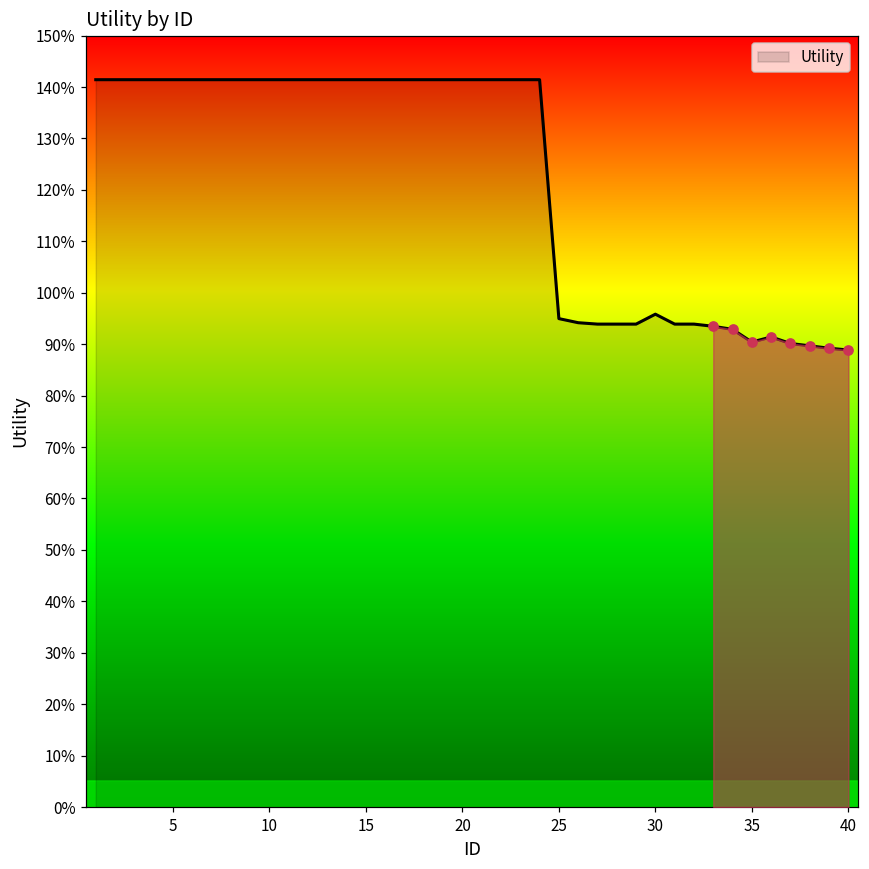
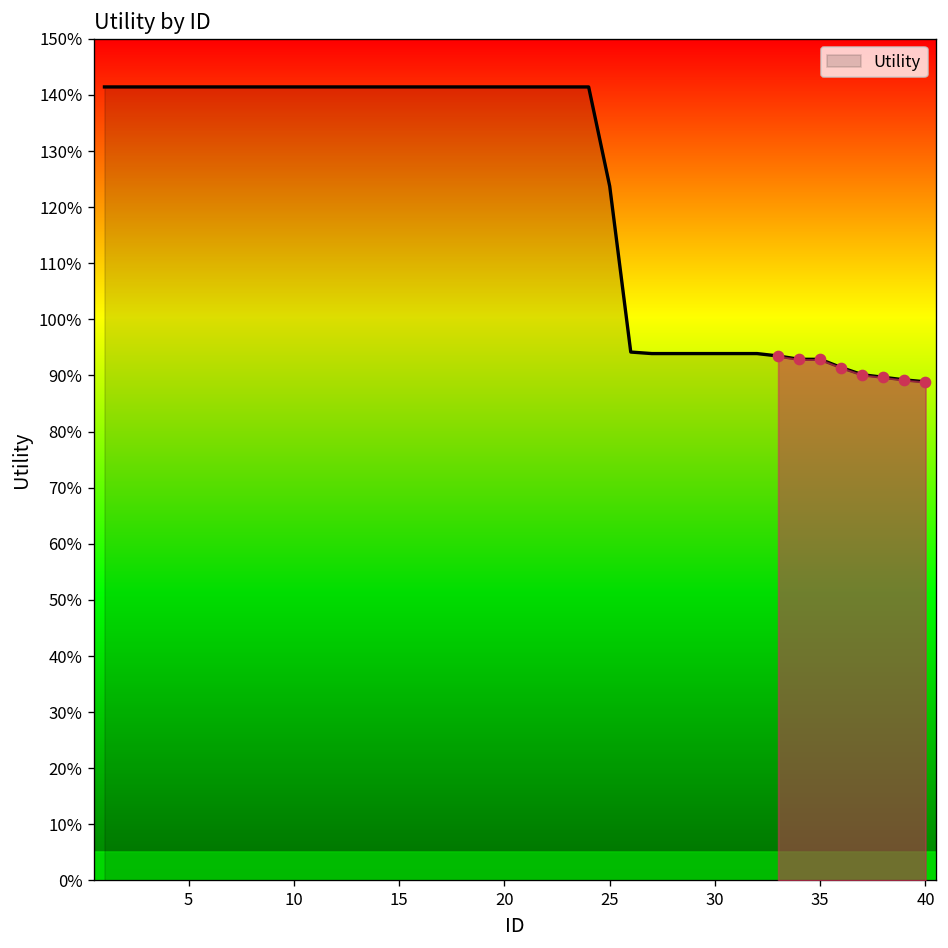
Utility, 25: 95% -> 124%
Utility, 30: 96% -> 94%
Utility, 35: 90% -> 93%
